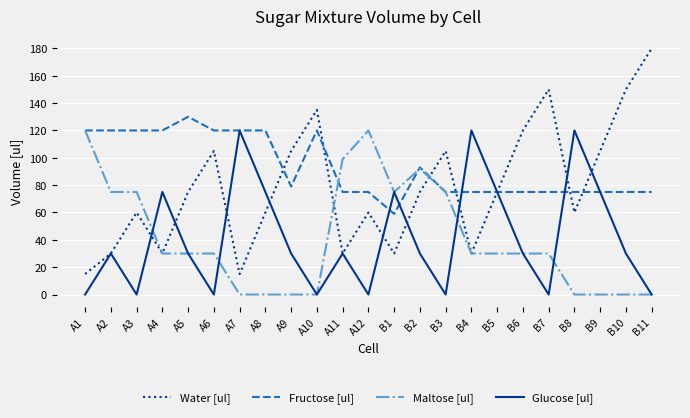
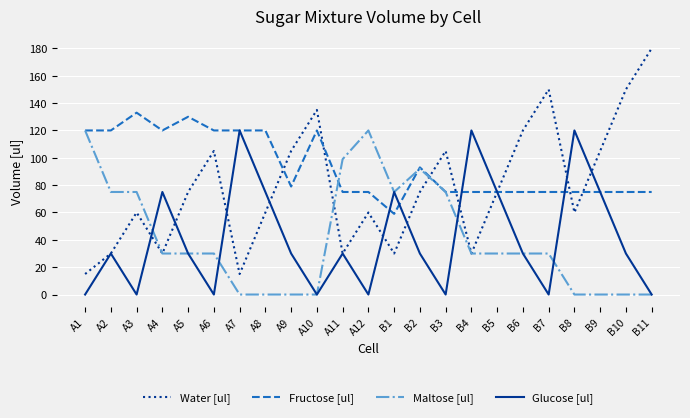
Fructose [ul], A3: 120 -> 133
